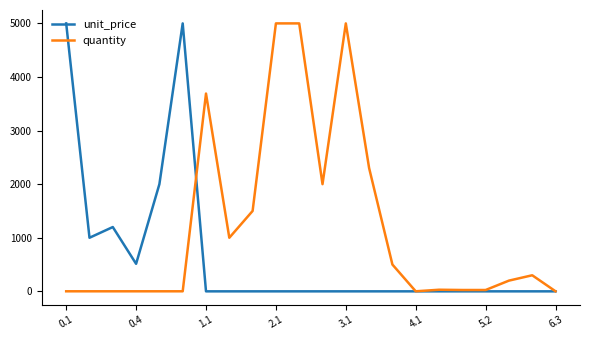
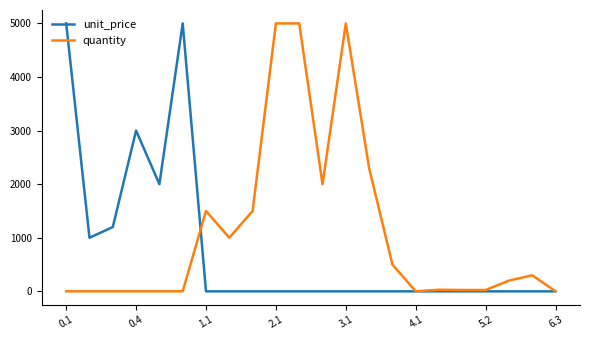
unit_price, 0.4: 500 -> 3000
quantity, 1.1: 3700 -> 1500
